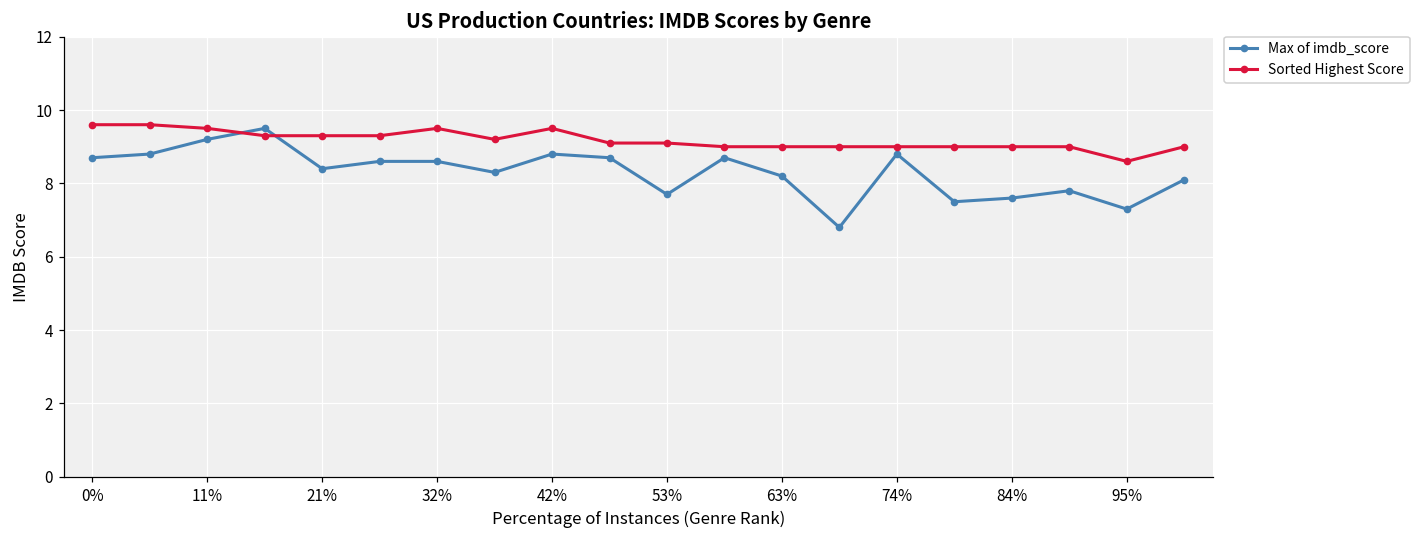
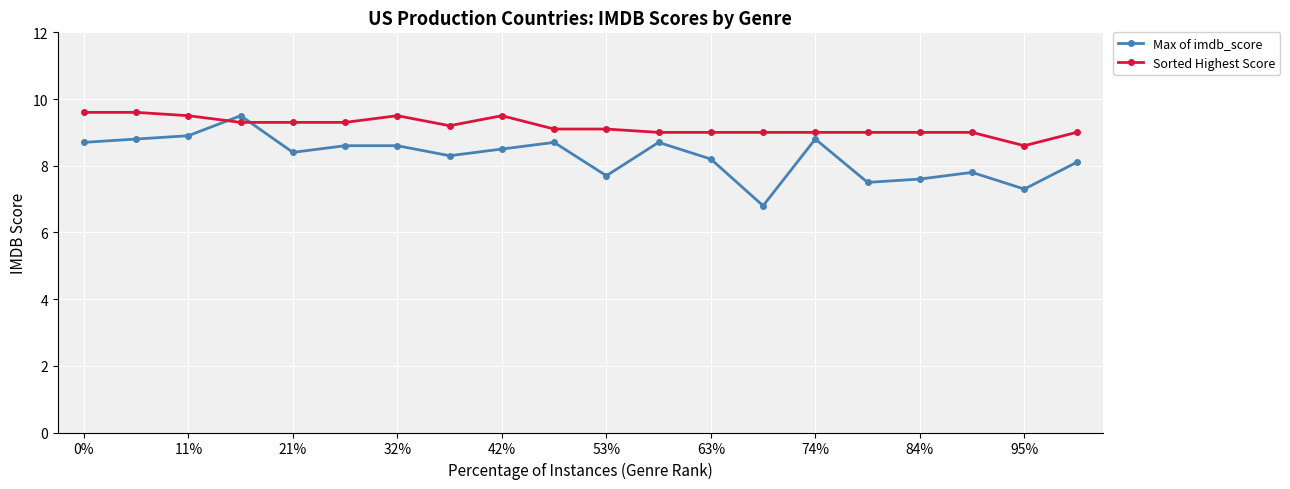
Max of imdb_score, 11%: 9.2 -> 8.9
Max of imdb_score, 42%: 8.8 -> 8.5
